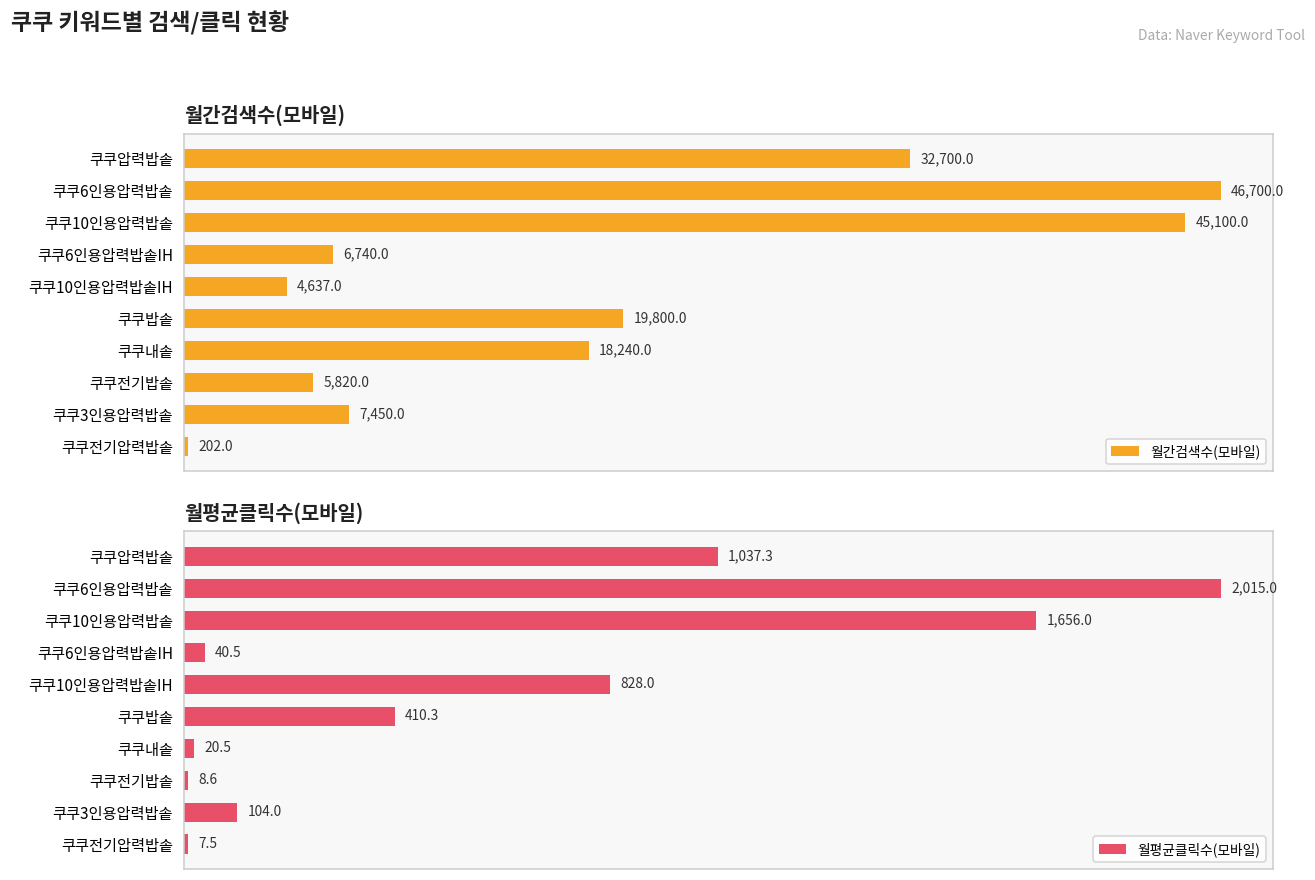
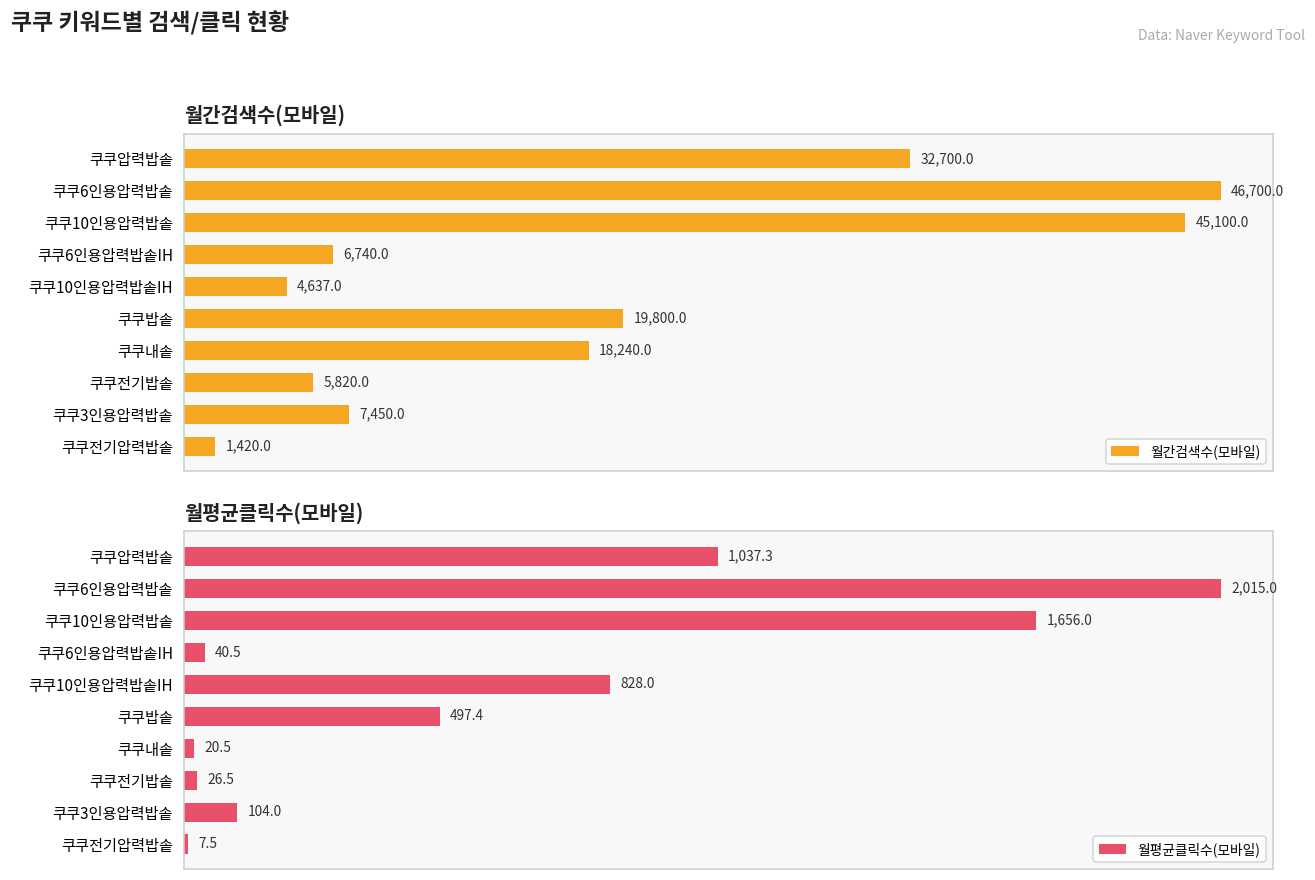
월간검색수(모바일), 쿠쿠전기압력밥솥: 202.0 -> 1,420.0
월평균클릭수(모바일), 쿠쿠밥솥: 410.3 -> 497.4
월평균클릭수(모바일), 쿠쿠전기밥솥: 8.6 -> 26.5
